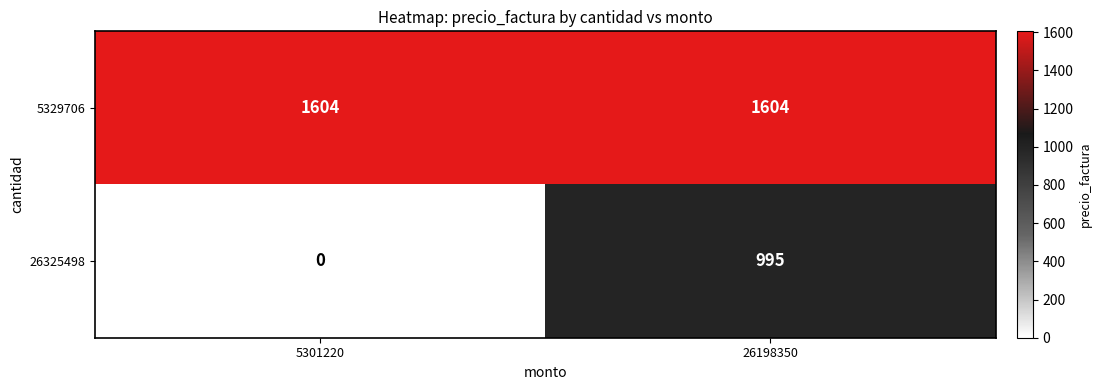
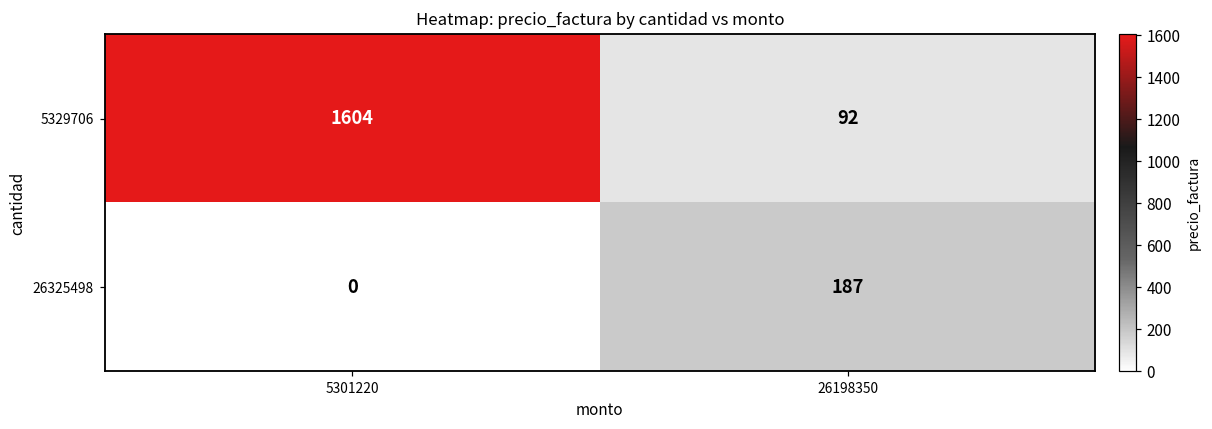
5329706, 26198350: 1604 -> 92
26325498, 26198350: 995 -> 187
